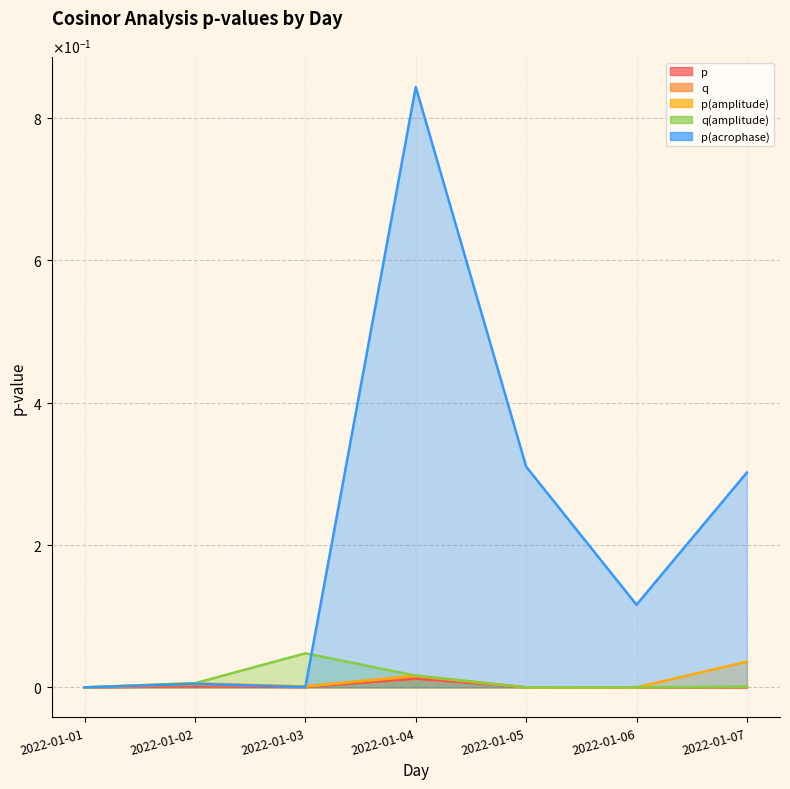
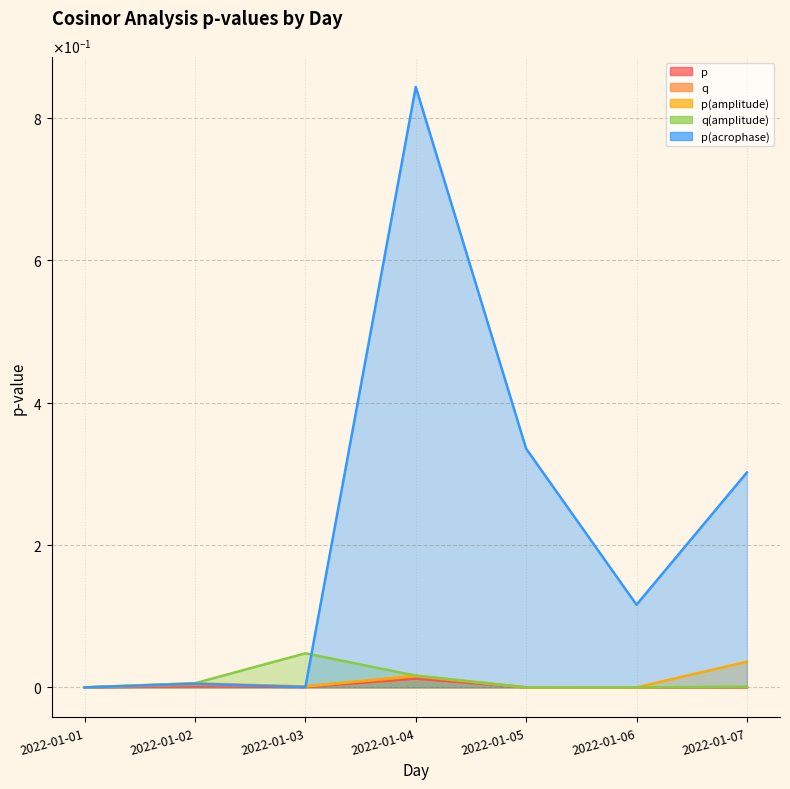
p(acrophase), 2022-01-05: 0.31 -> 0.34
